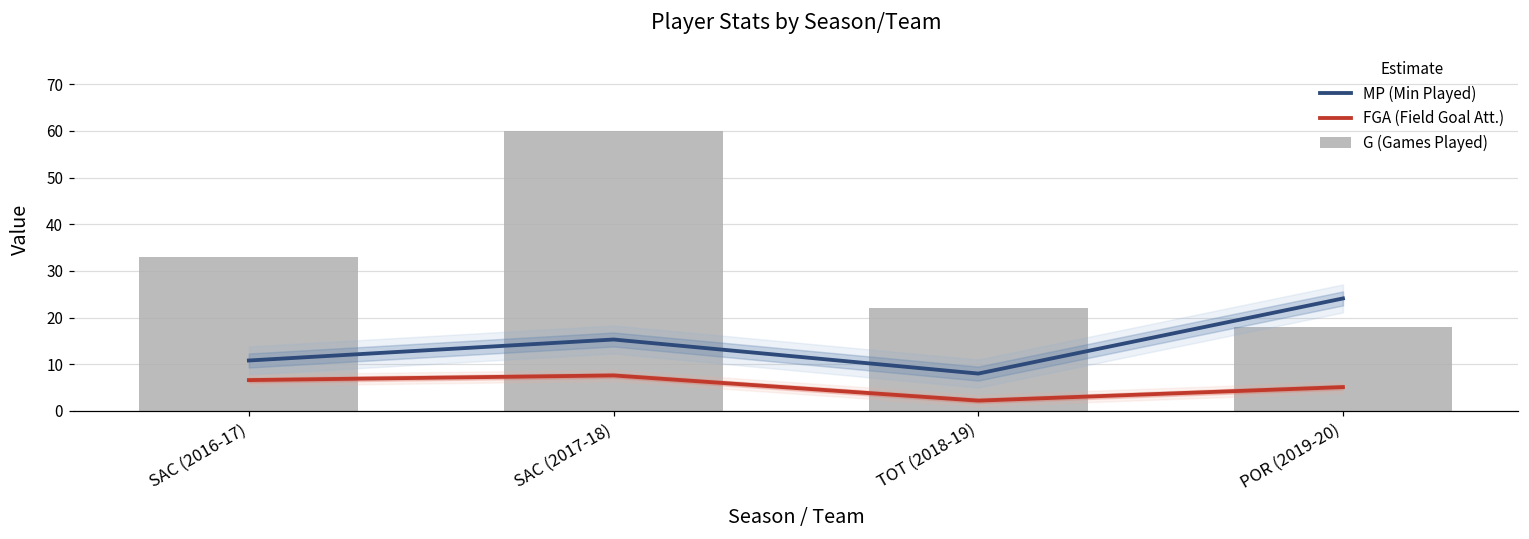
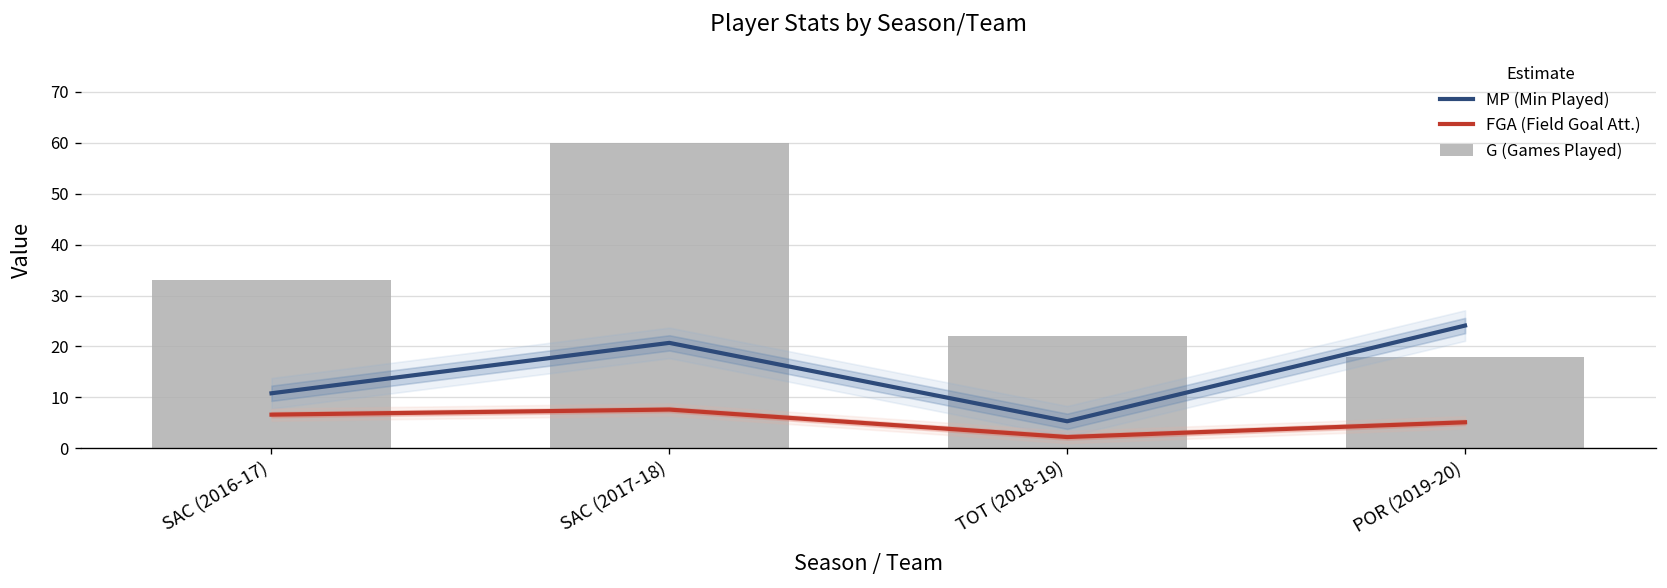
MP (Min Played), SAC (2017-18): 15 -> 21
MP (Min Played), TOT (2018-19): 8 -> 5
